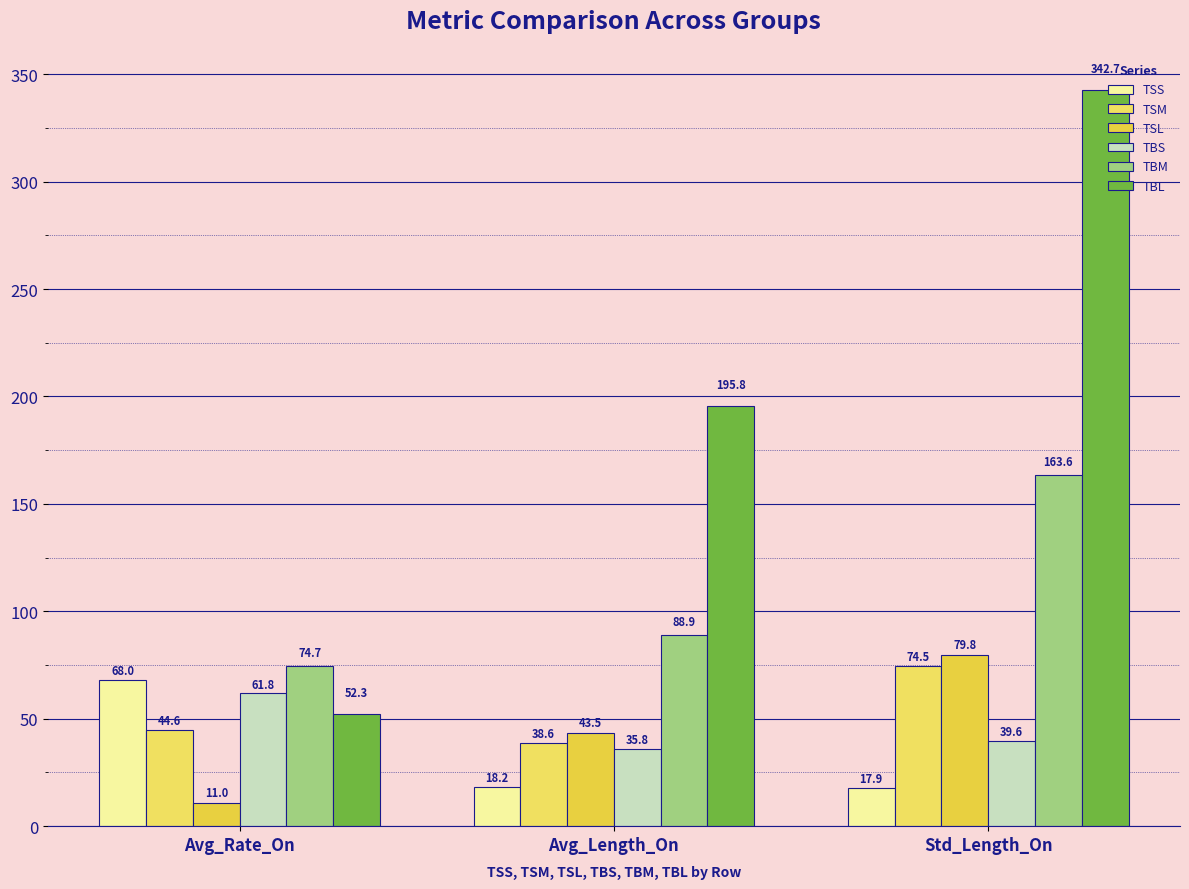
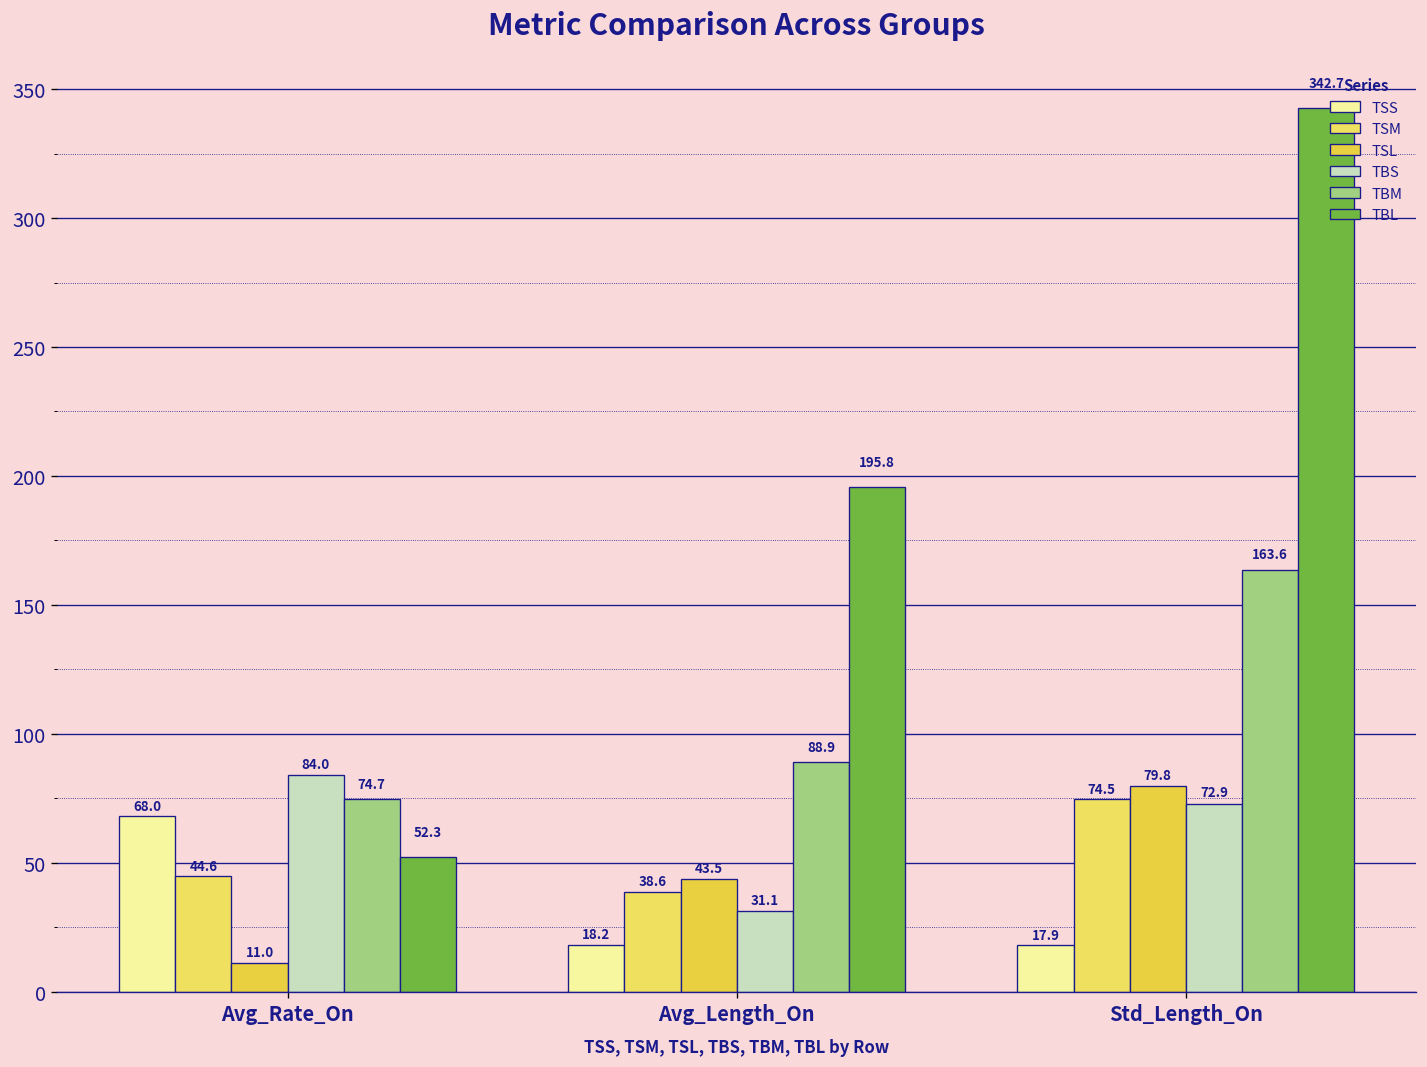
TBS, Avg_Rate_On: 61.8 -> 84.0
TBS, Avg_Length_On: 35.8 -> 31.1
TBS, Std_Length_On: 39.6 -> 72.9
